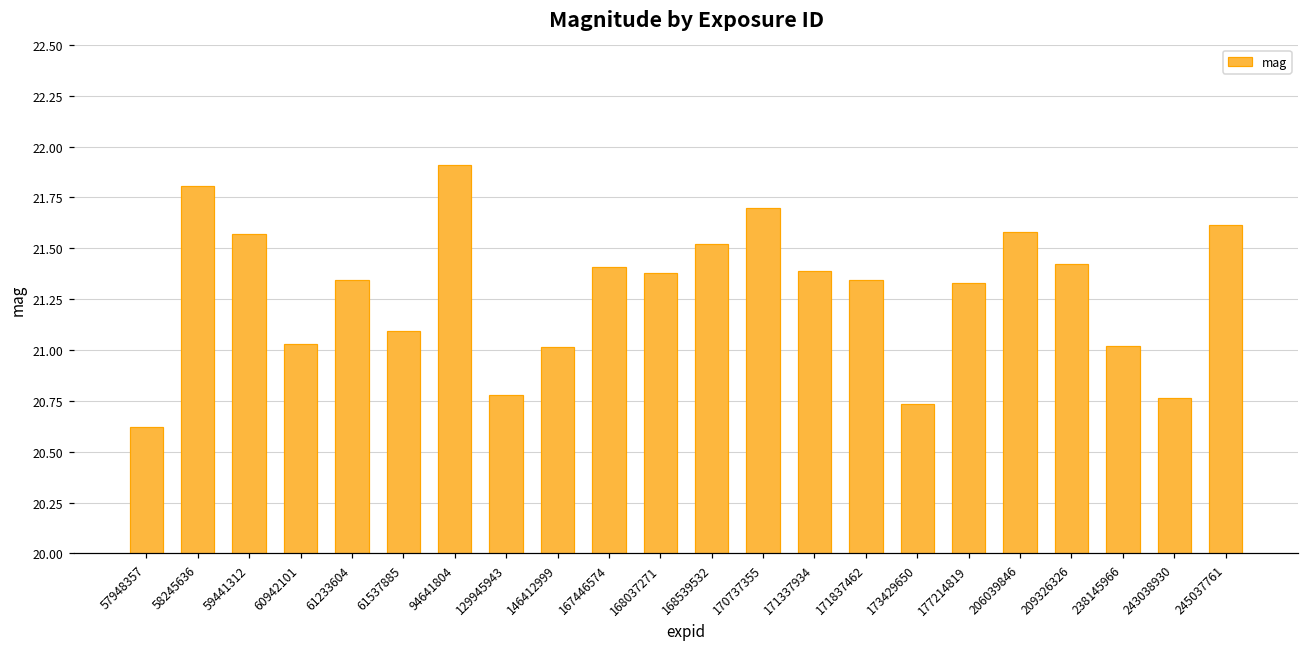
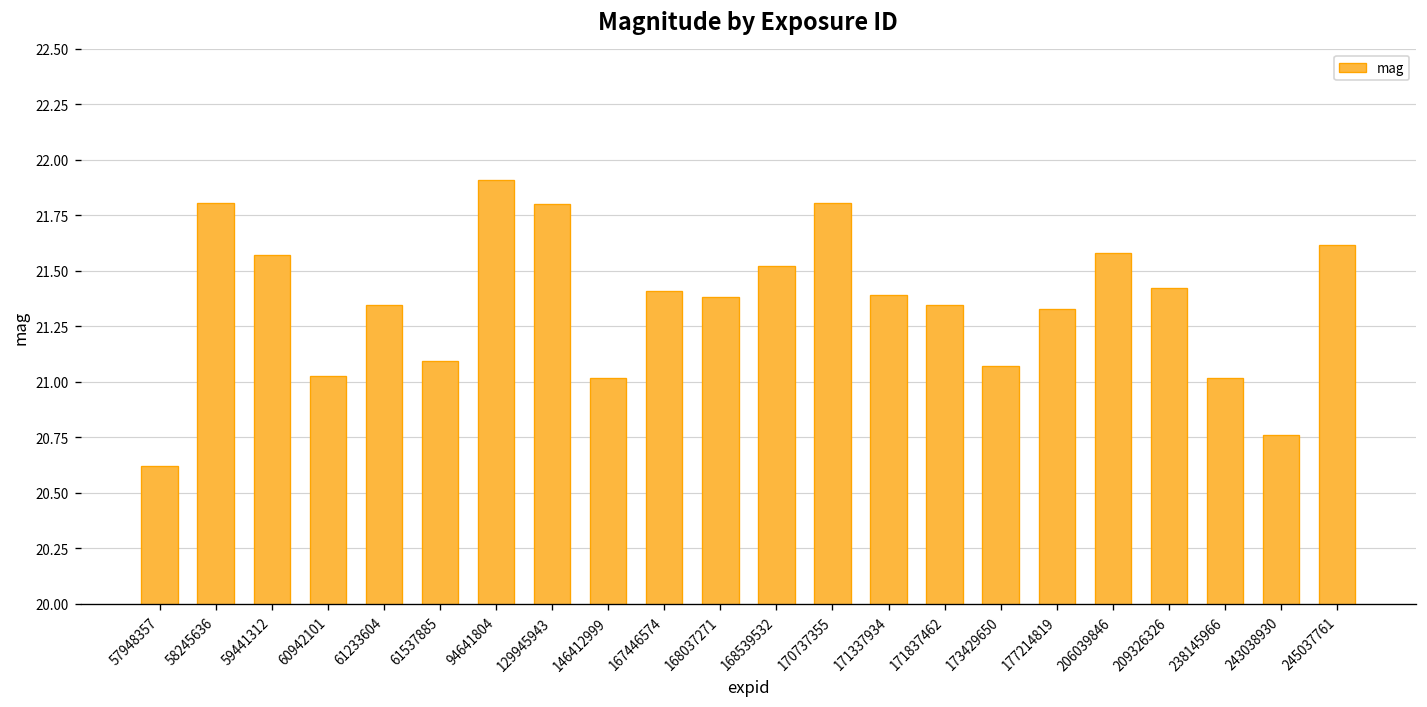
129945943: 20.78 -> 21.80
170737355: 21.70 -> 21.81
173429650: 20.73 -> 21.07
